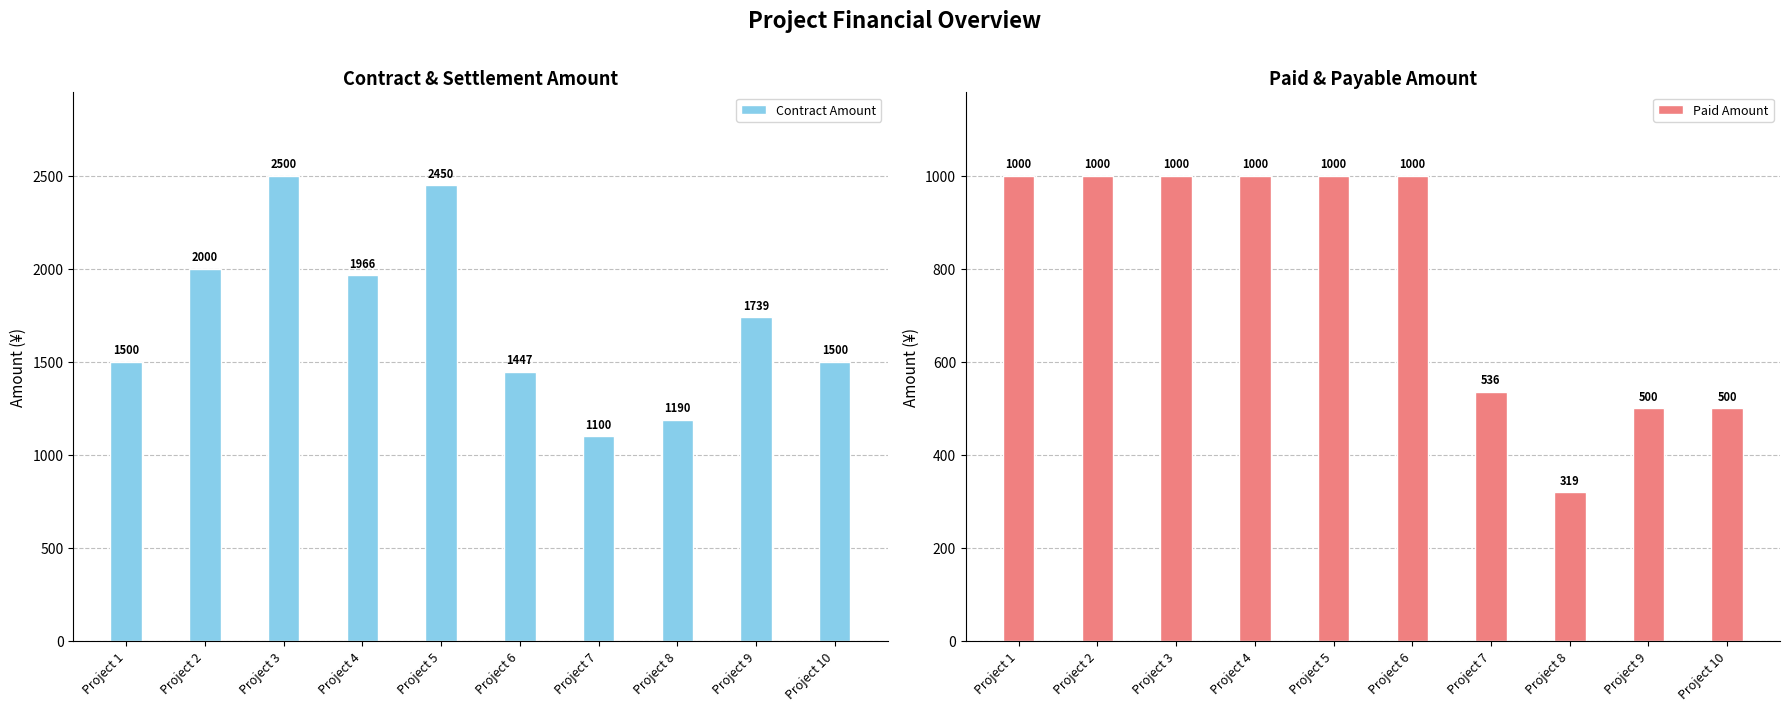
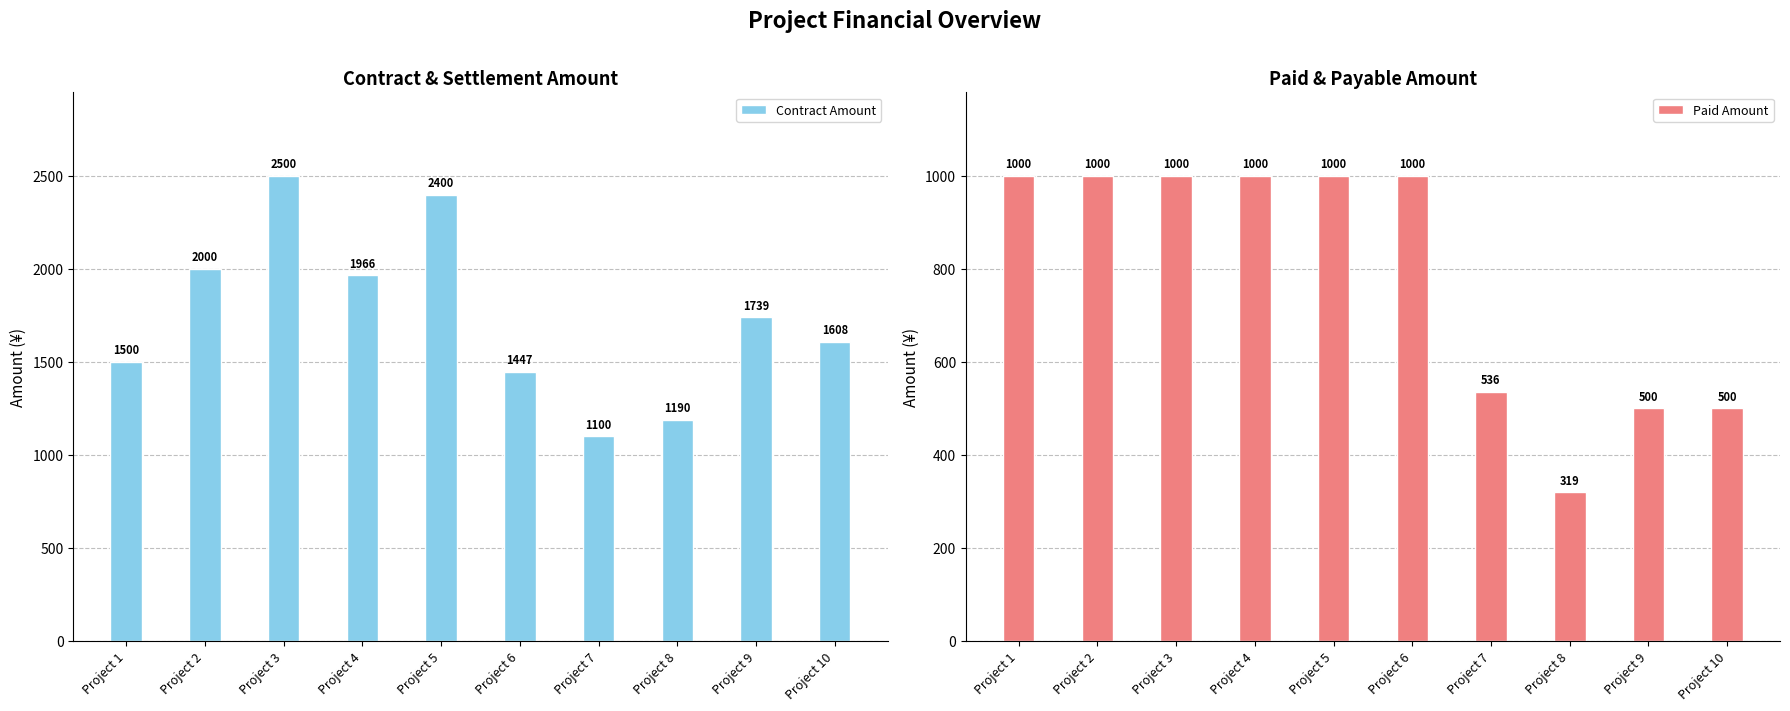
Contract & Settlement Amount, Project 5: 2450 -> 2400
Contract & Settlement Amount, Project 10: 1500 -> 1608
